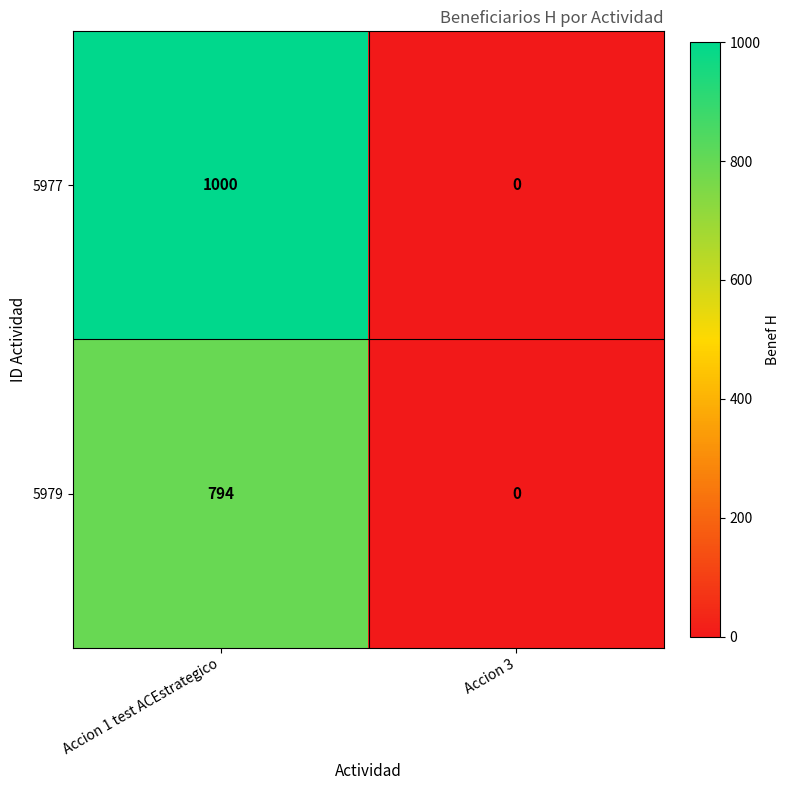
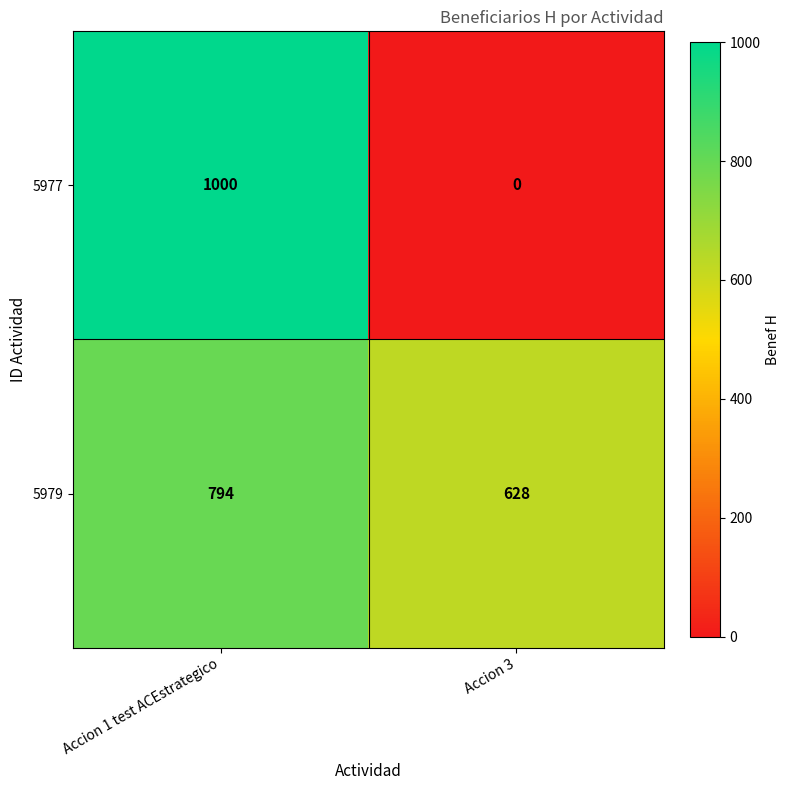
5979, Accion 3: 0 -> 628
